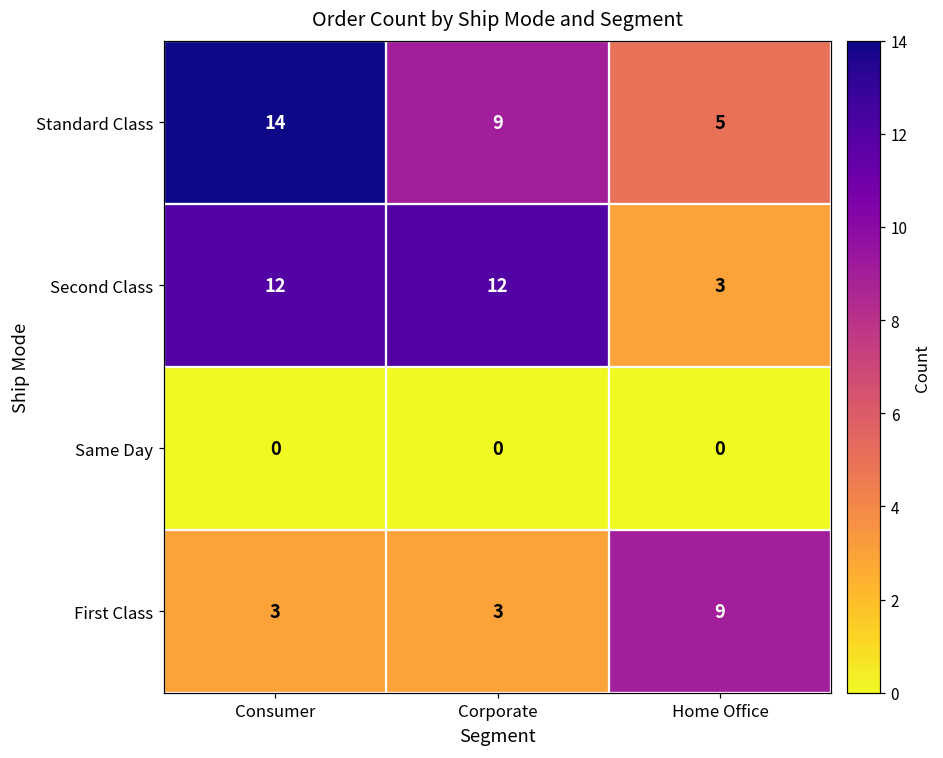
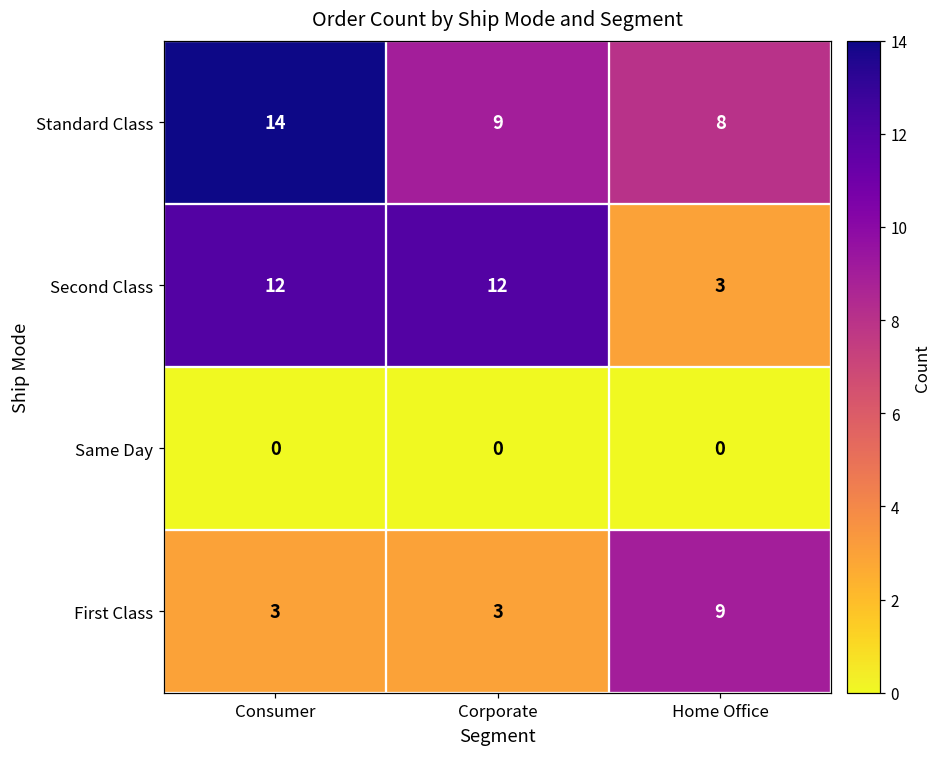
Standard Class, Home Office: 5 -> 8
